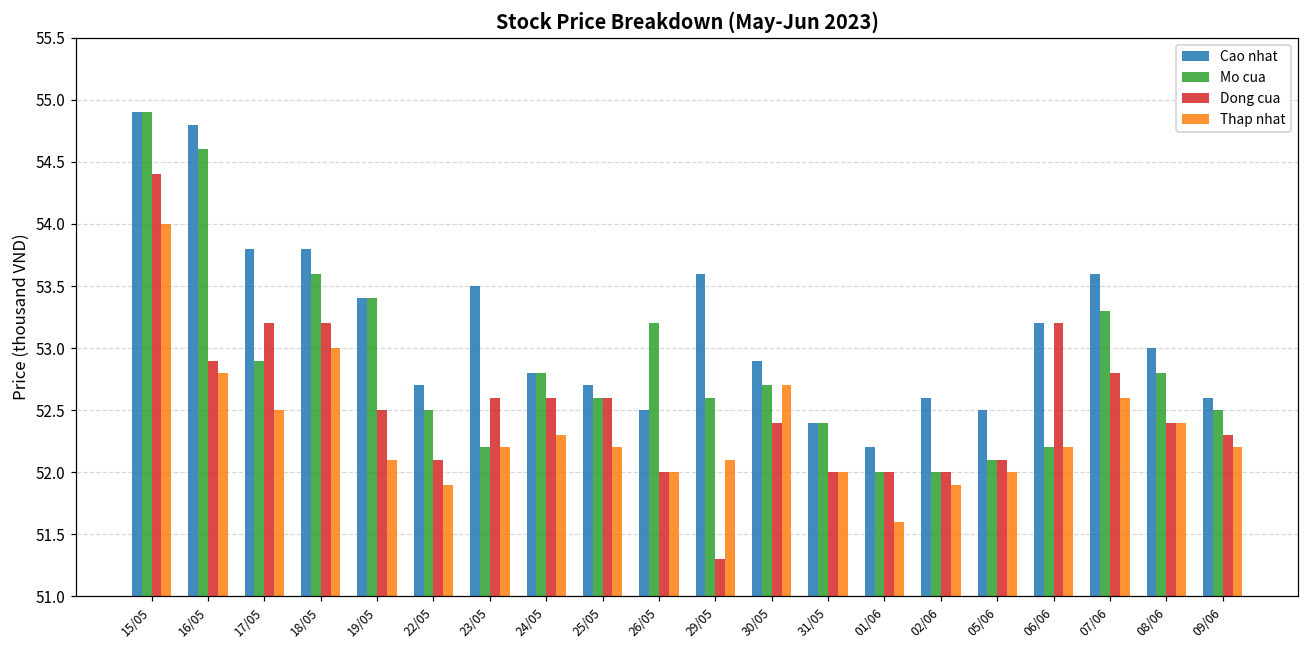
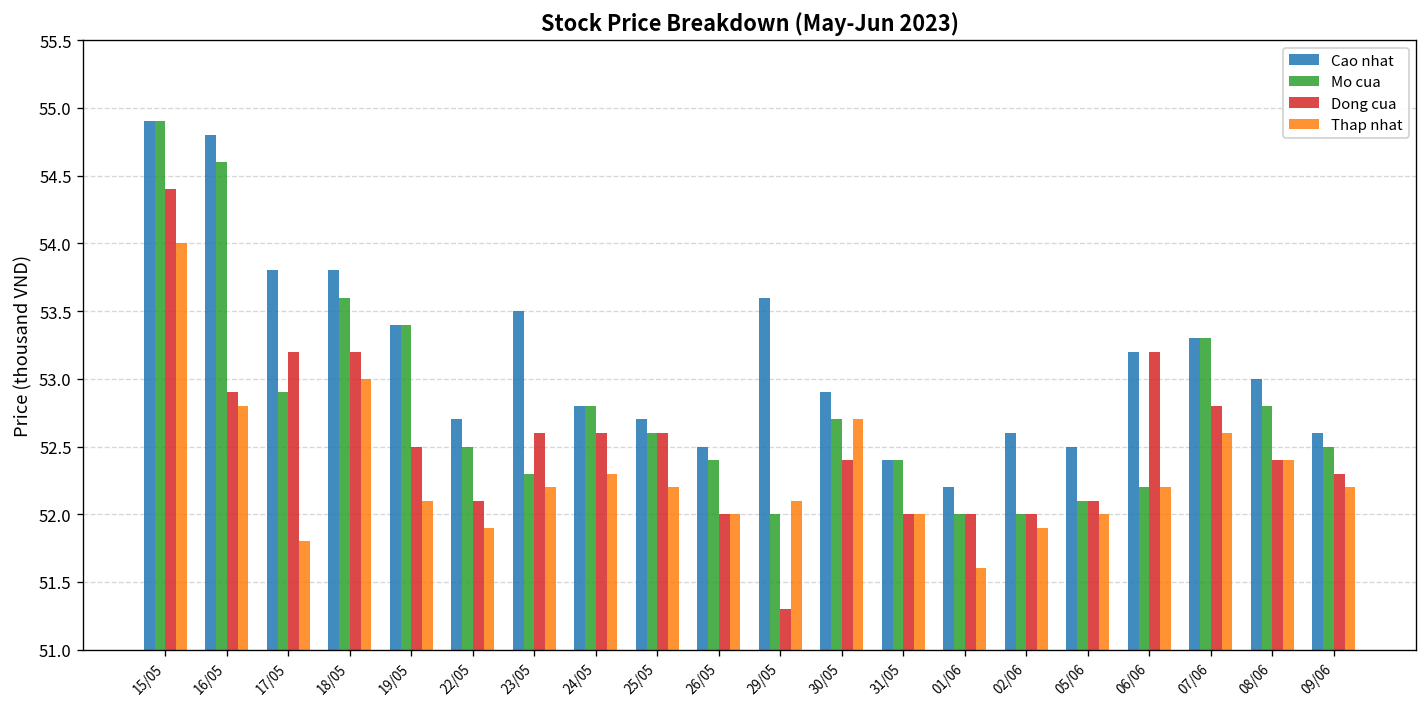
Thap nhat, 17/05: 52.5 -> 51.8
Mo cua, 23/05: 52.2 -> 52.3
Mo cua, 26/05: 53.2 -> 52.4
Mo cua, 29/05: 52.6 -> 52.0
Cao nhat, 07/06: 53.6 -> 53.3
